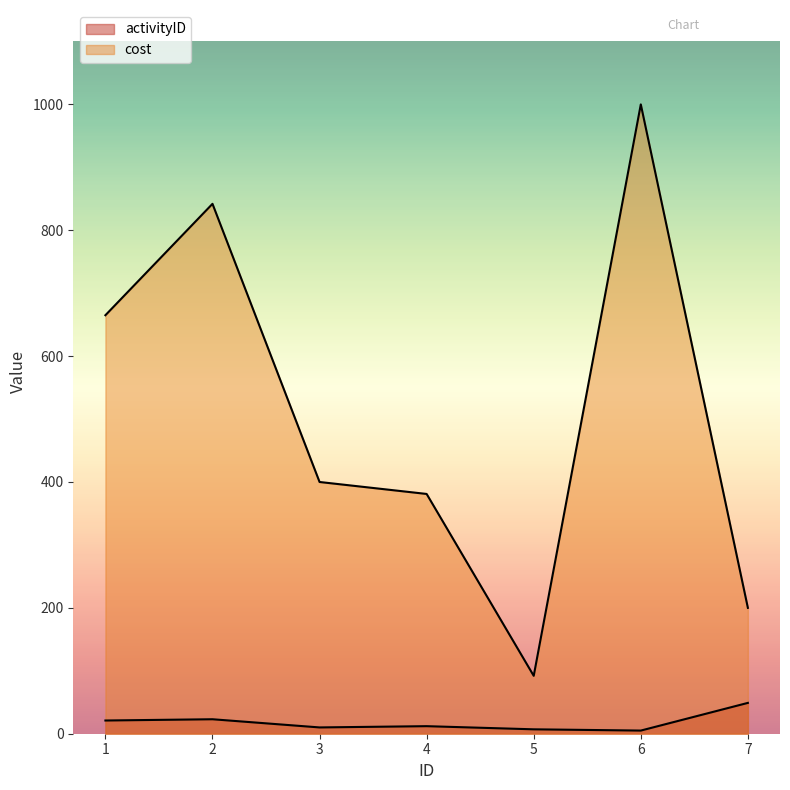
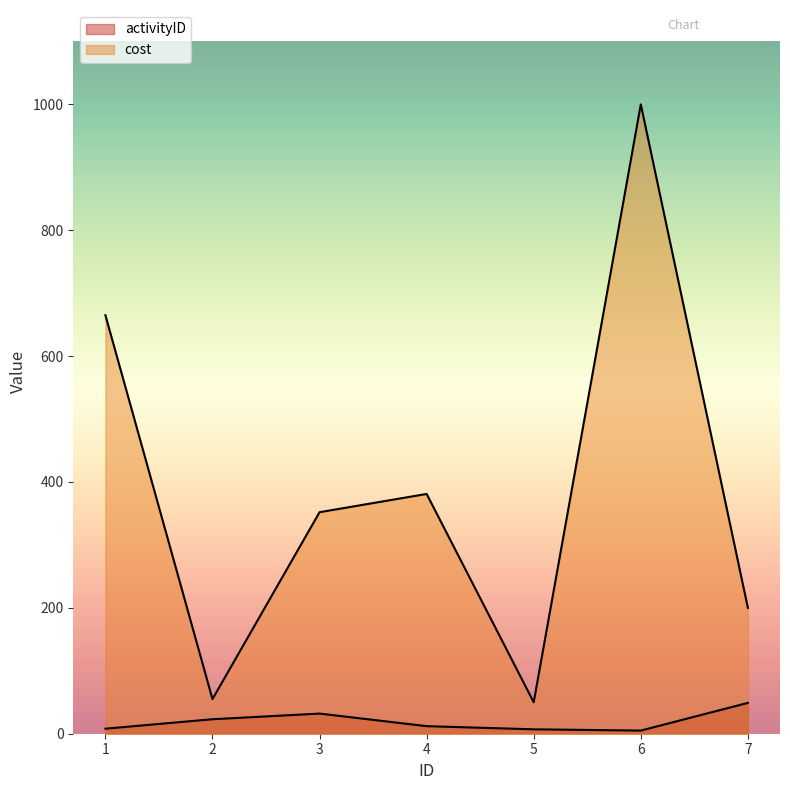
activityID, 1: 20 -> 10
cost, 2: 840 -> 60
activityID, 3: 10 -> 30
cost, 3: 400 -> 350
cost, 5: 90 -> 50
